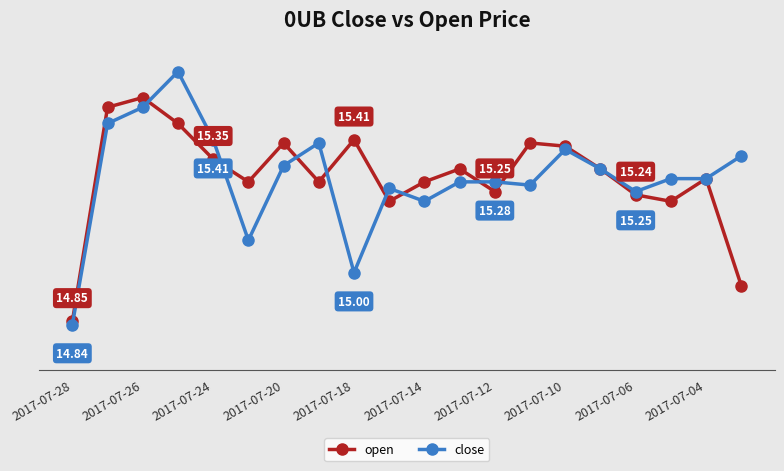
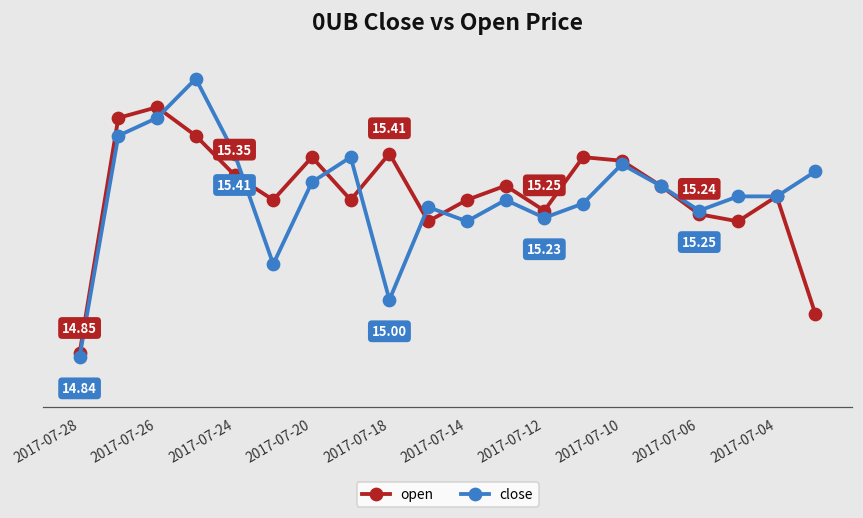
close, 2017-07-12: 15.28 -> 15.23
